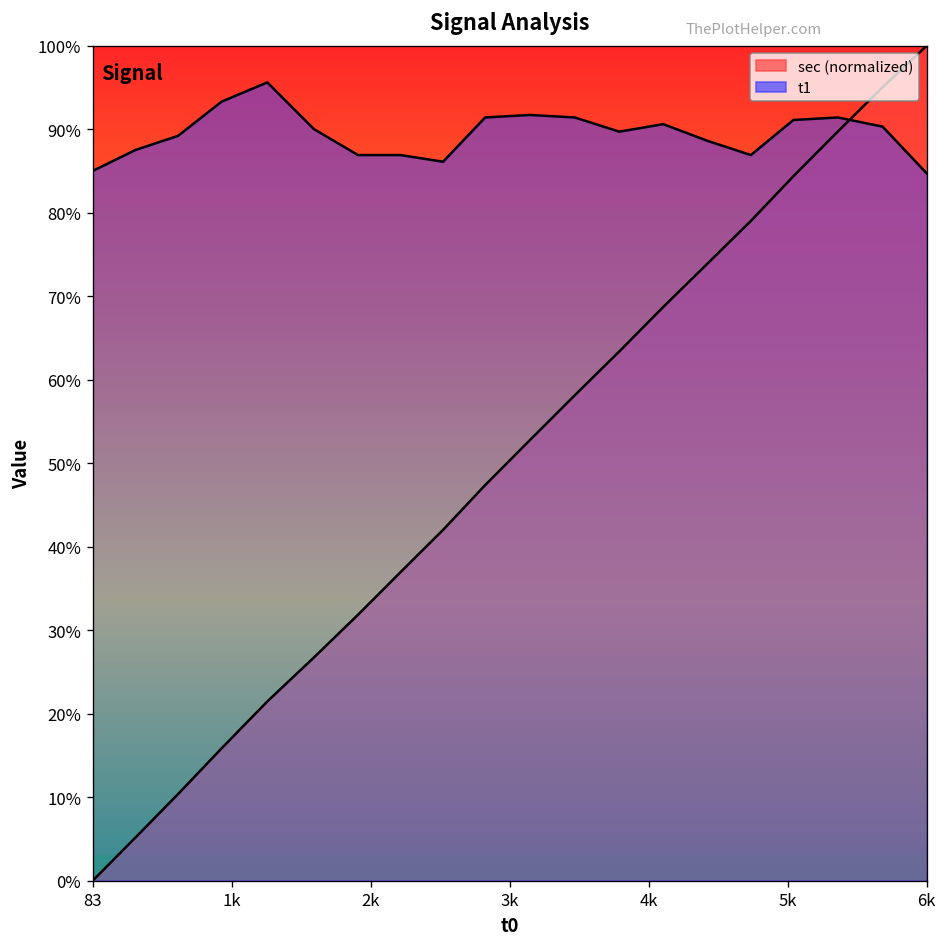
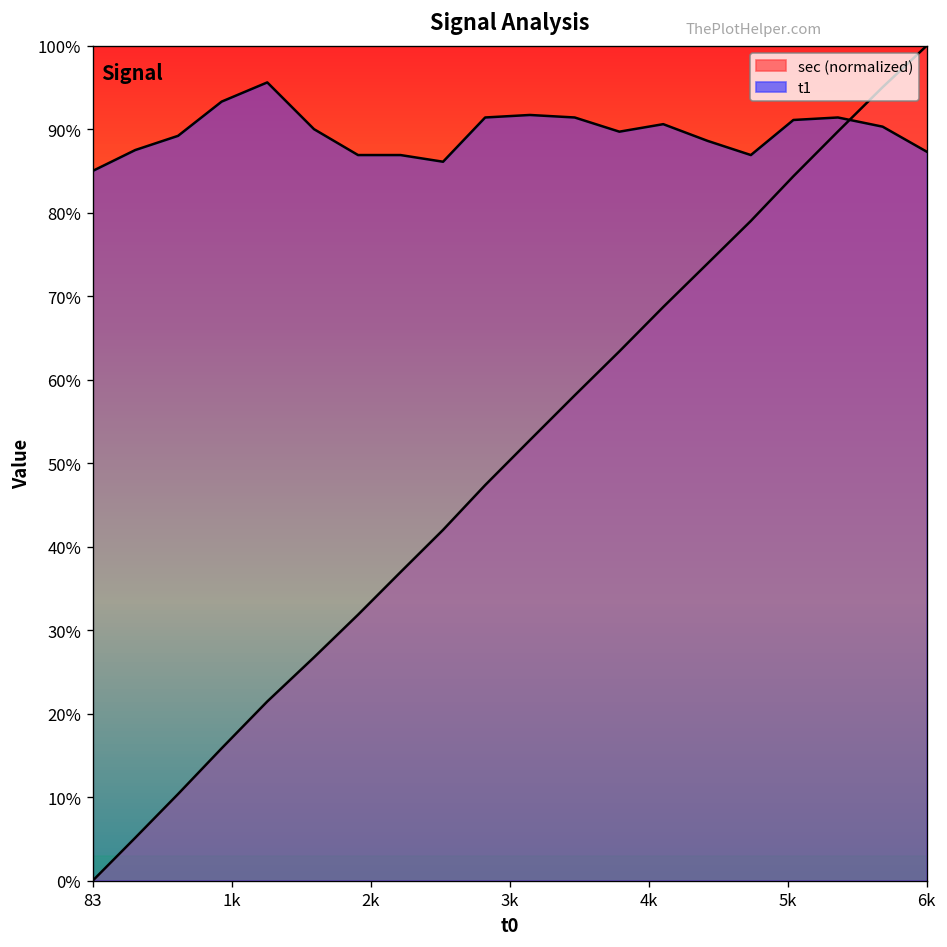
t1, 6k: 85% -> 87%
